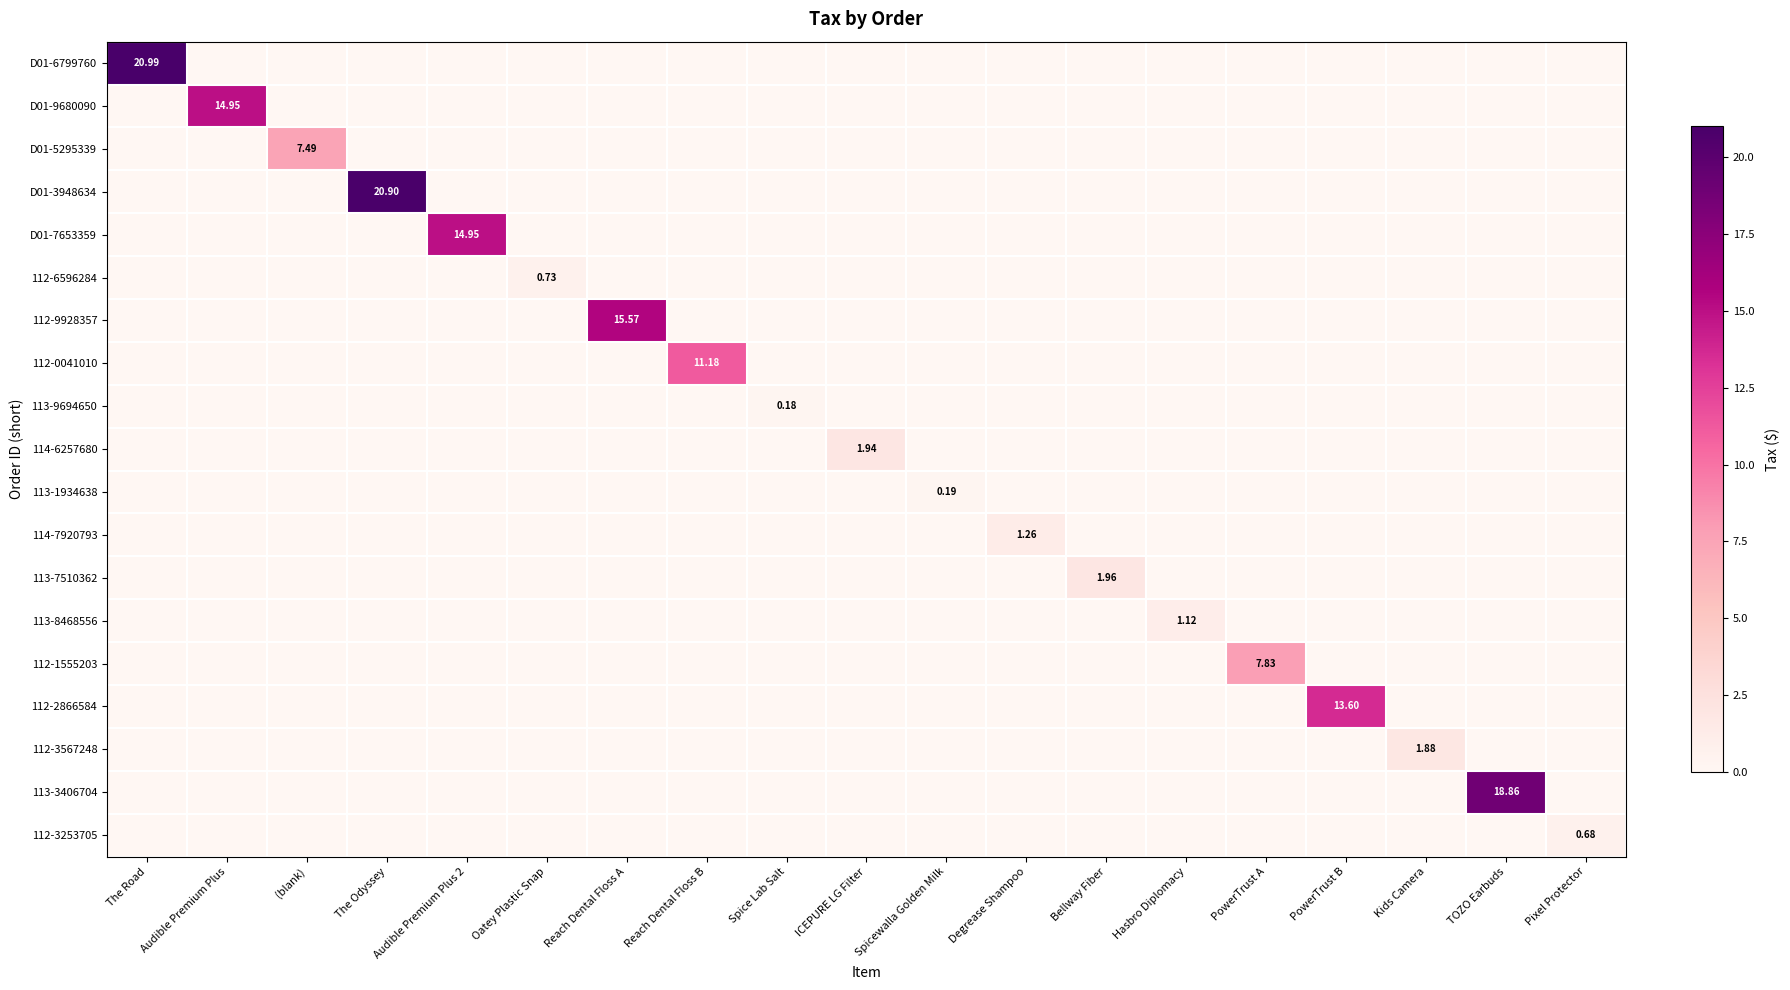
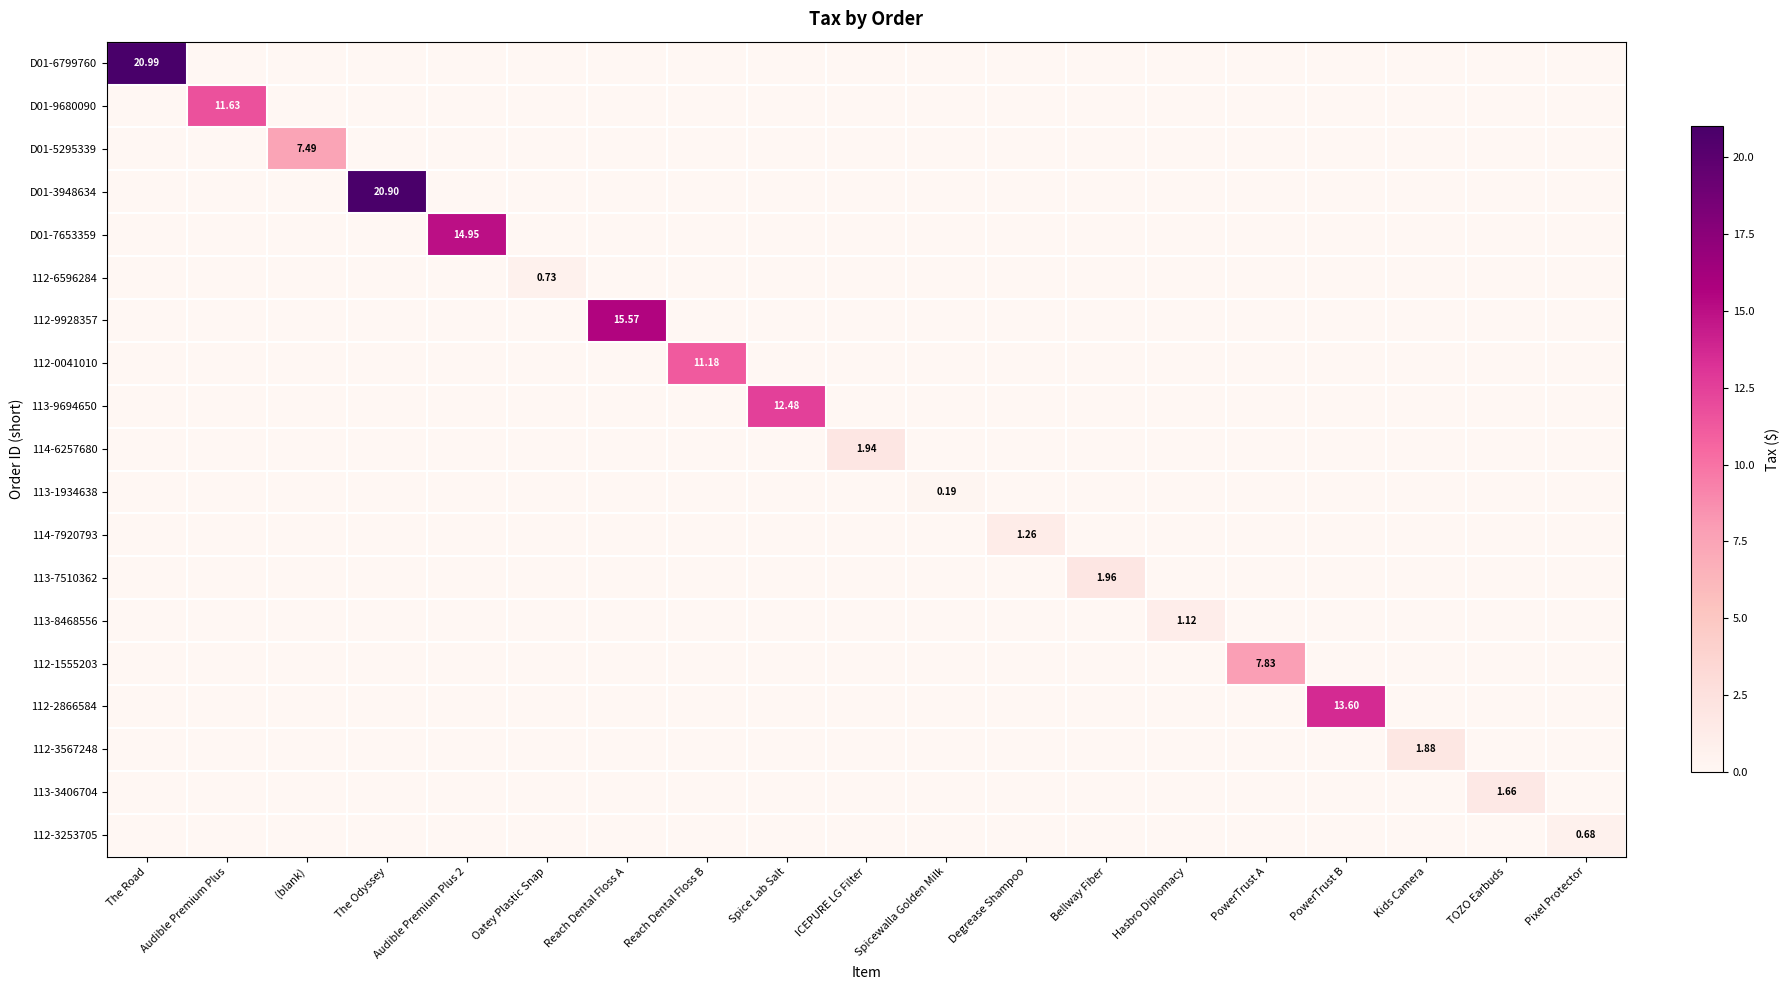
D01-9680090, Audible Premium Plus: 14.95 -> 11.63
113-9694650, Spice Lab Salt: 0.18 -> 12.48
113-3406704, TOZO Earbuds: 18.86 -> 1.66
